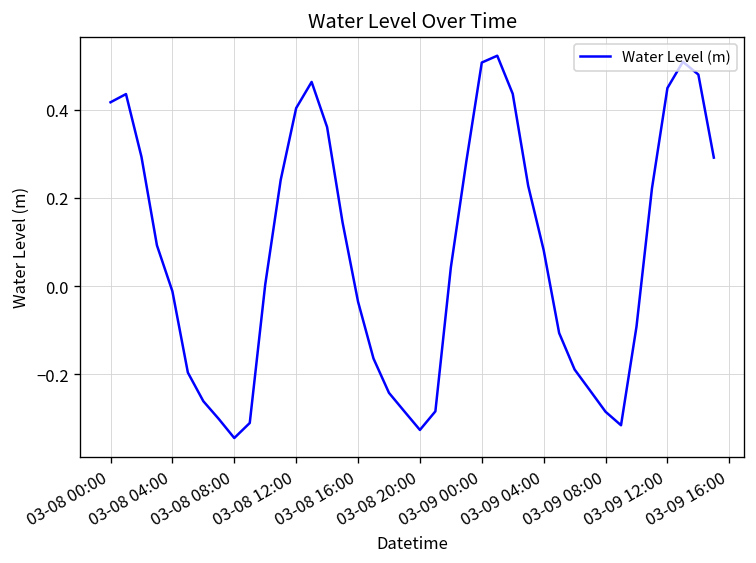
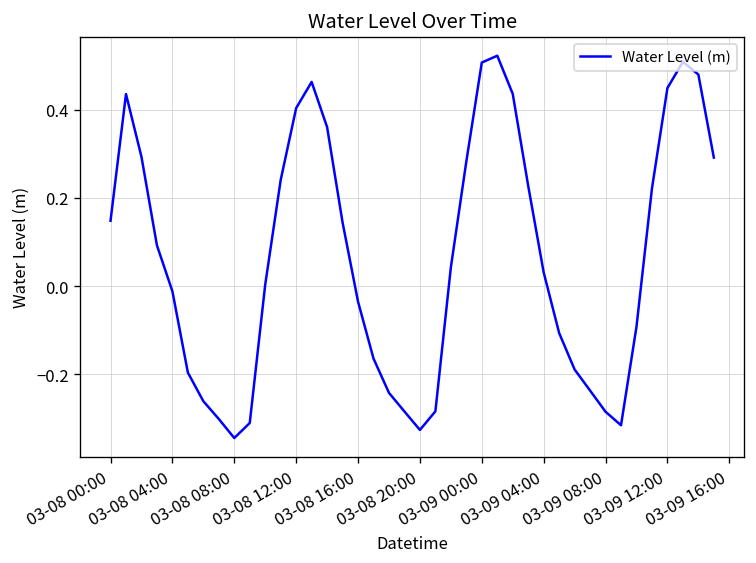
03-08 00:00: 0.42 -> 0.15
03-09 04:00: 0.08 -> 0.03
